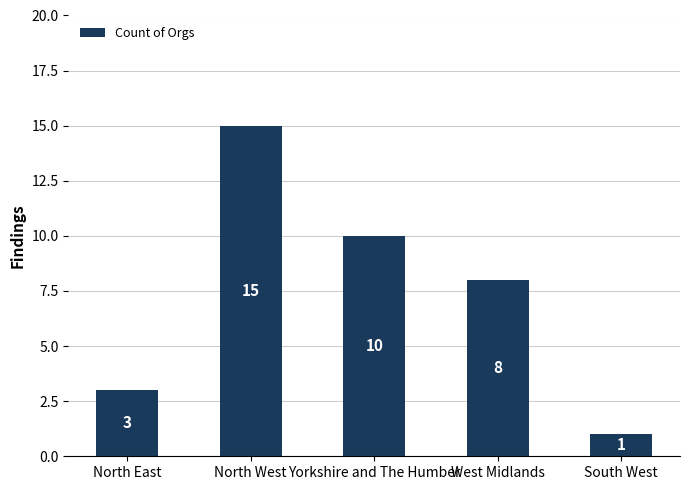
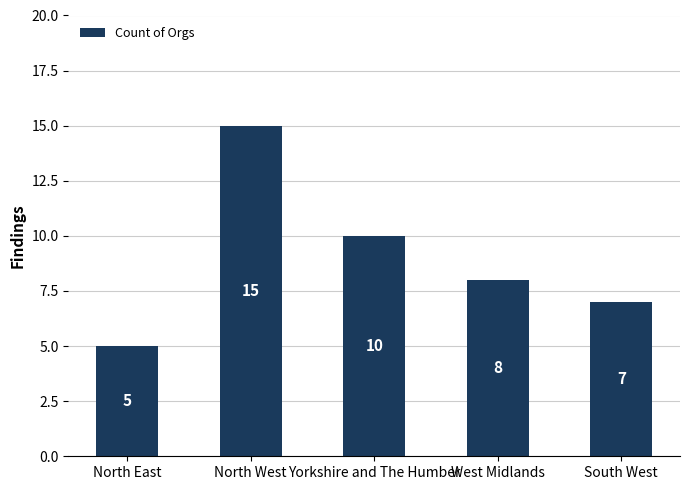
North East: 3 -> 5
South West: 1 -> 7
